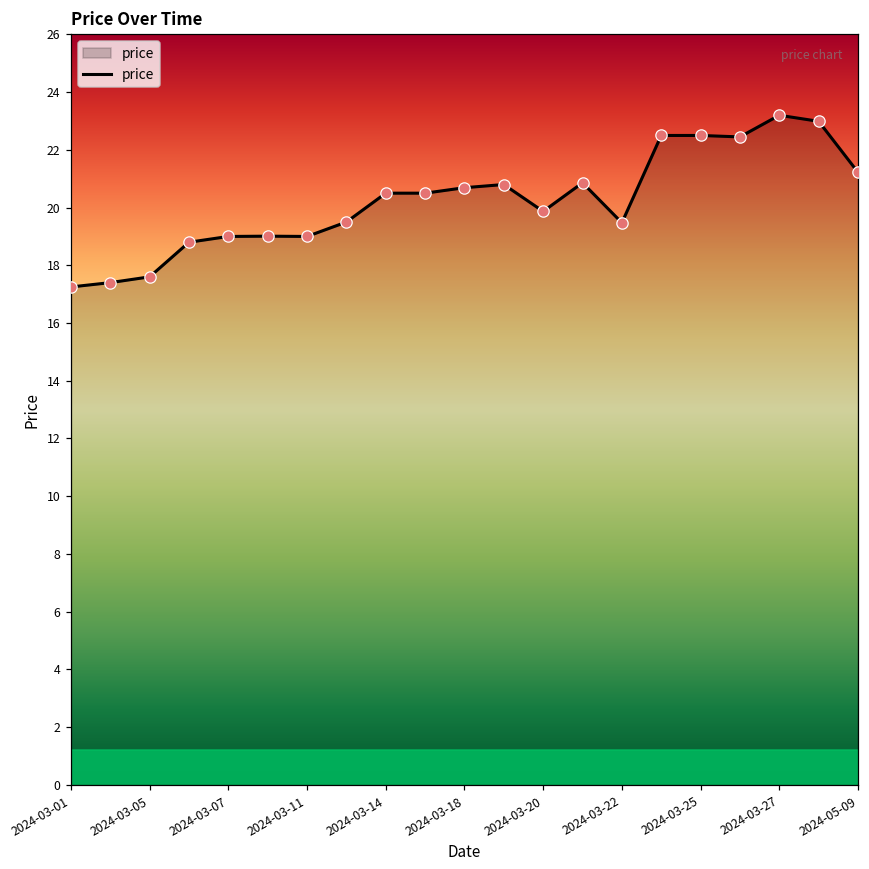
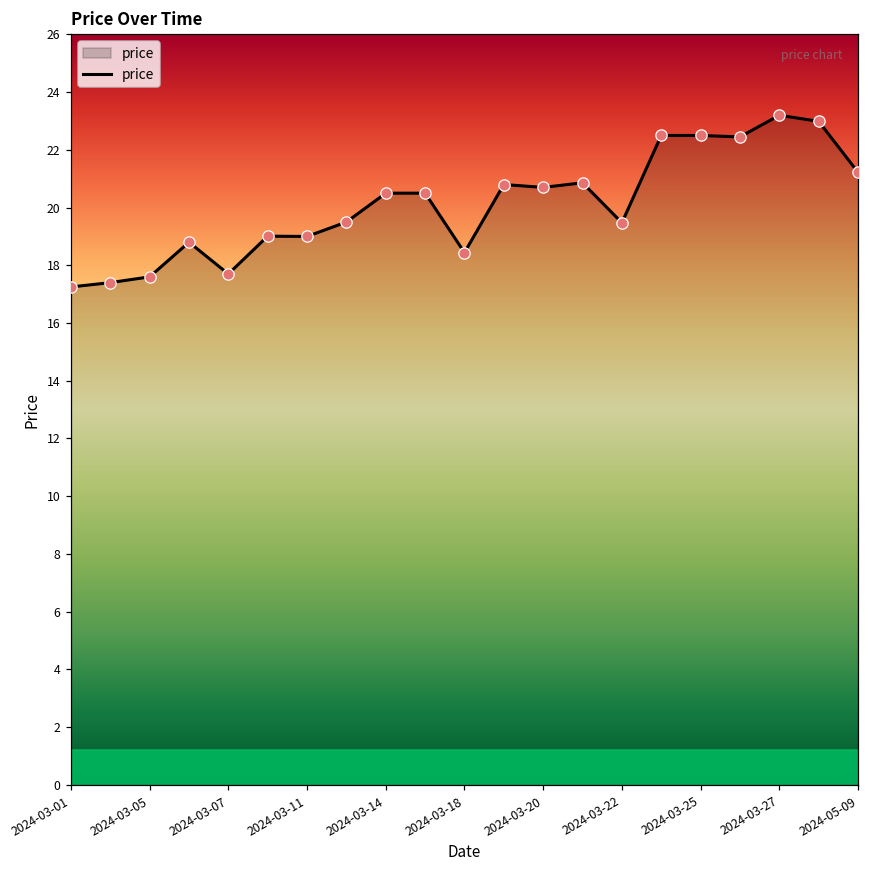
2024-03-07: 19.0 -> 17.7
2024-03-18: 20.7 -> 18.4
2024-03-20: 19.9 -> 20.7
